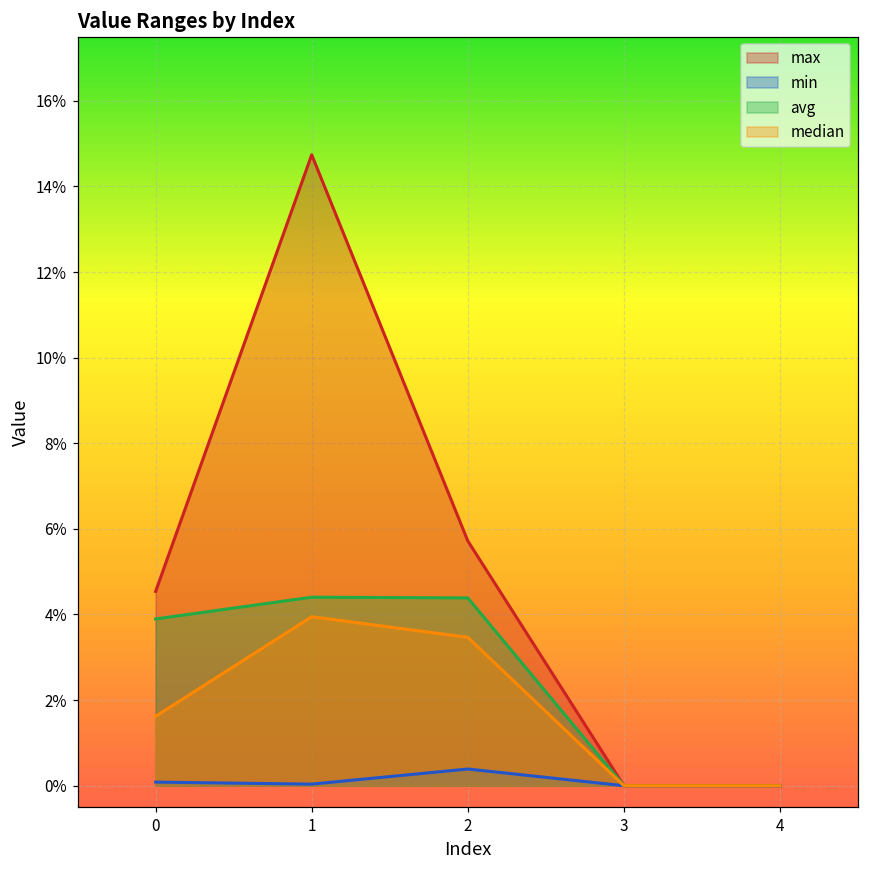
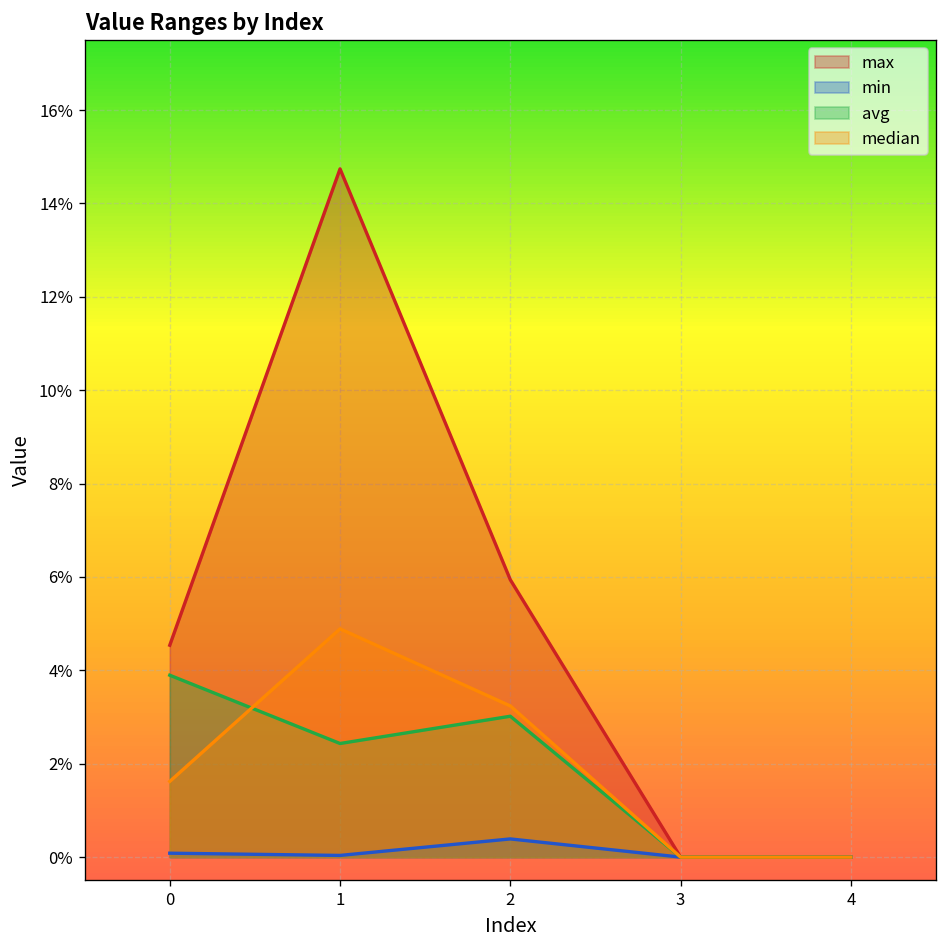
avg, 1: 4.4% -> 2.4%
median, 1: 3.9% -> 4.9%
max, 2: 5.7% -> 5.9%
avg, 2: 4.4% -> 3.0%
median, 2: 3.5% -> 3.2%
